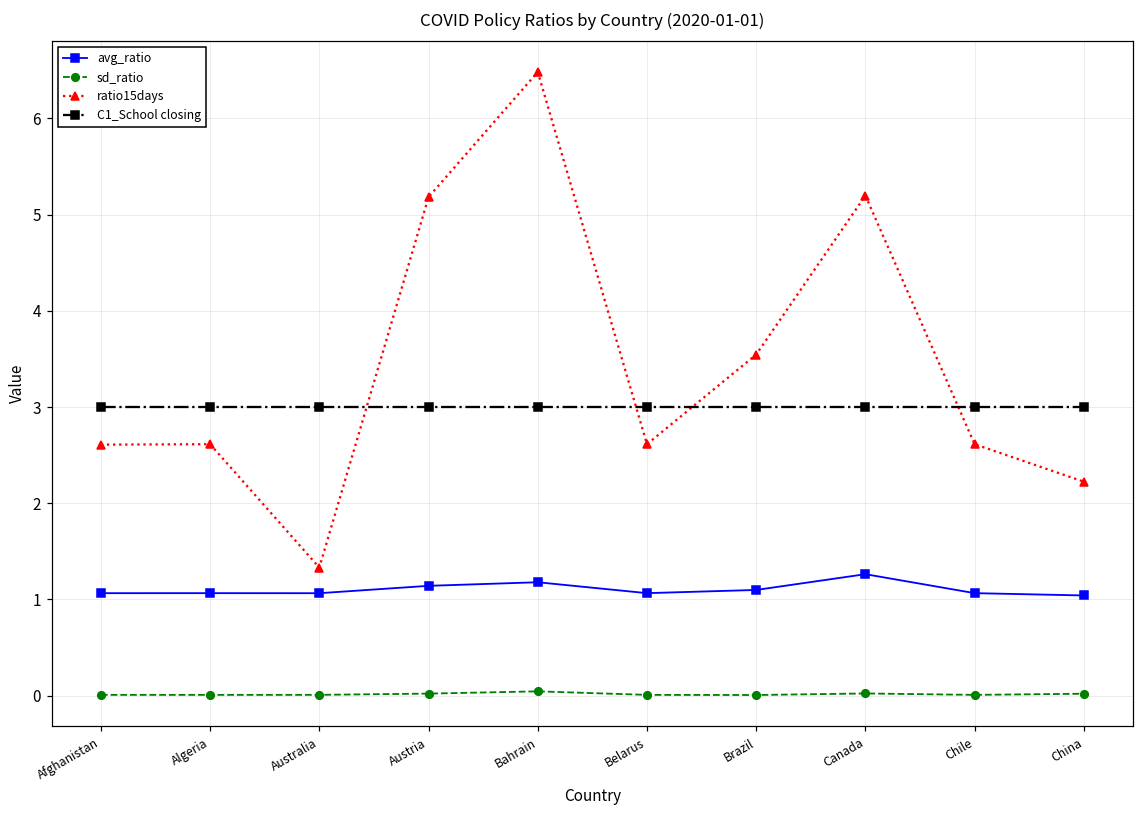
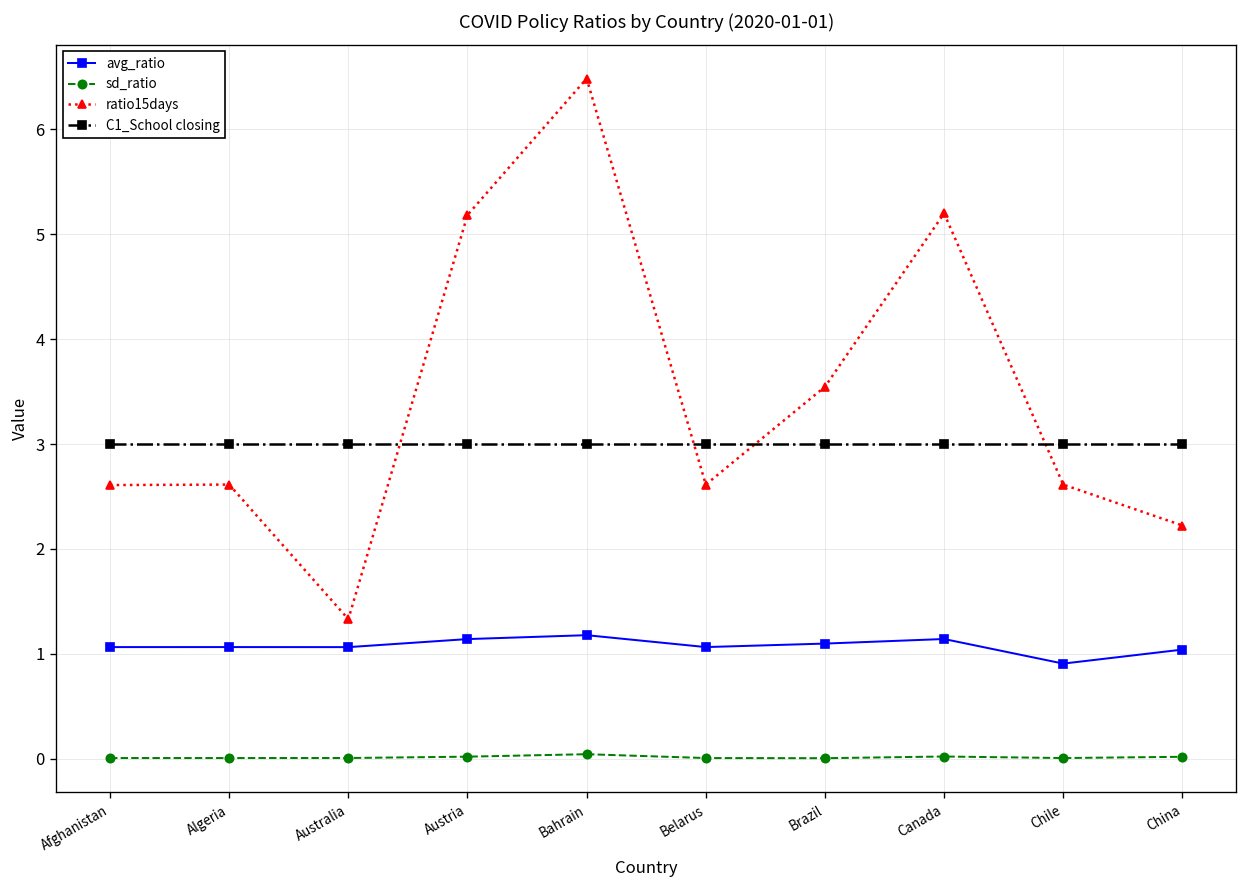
avg_ratio, Canada: 1.3 -> 1.1
avg_ratio, Chile: 1.1 -> 0.9
